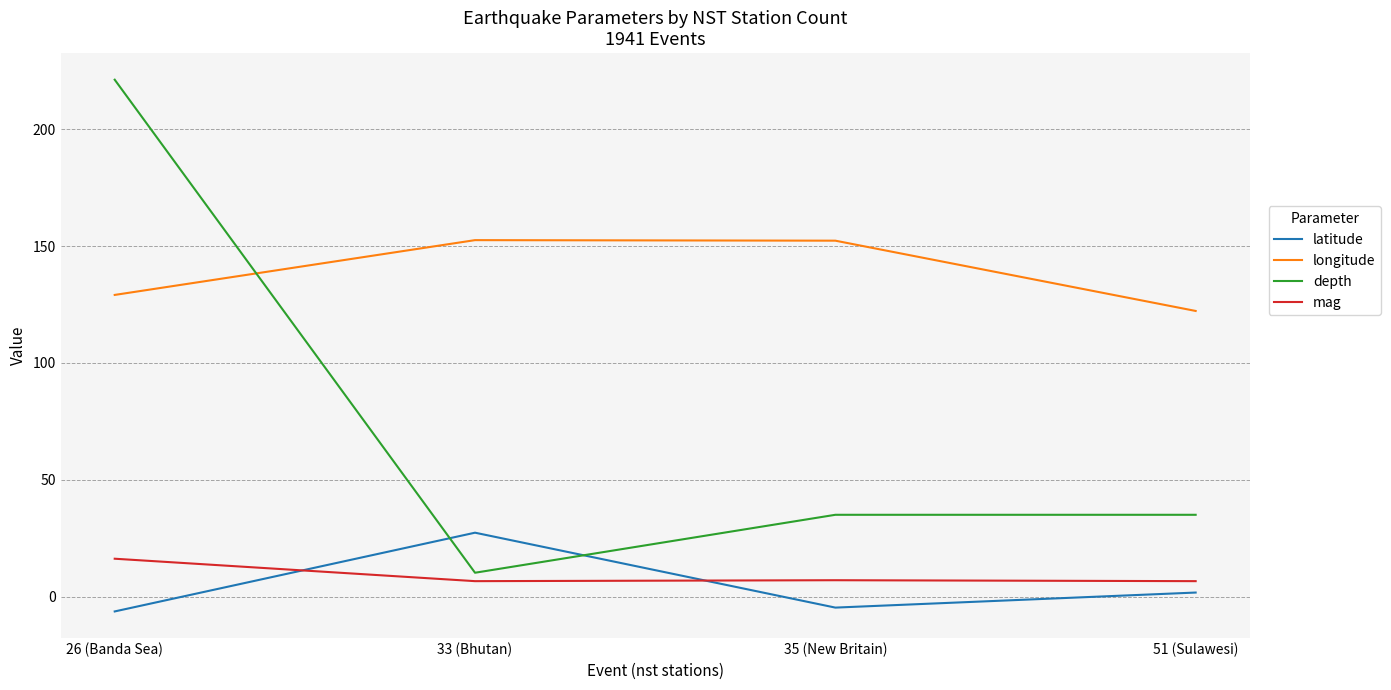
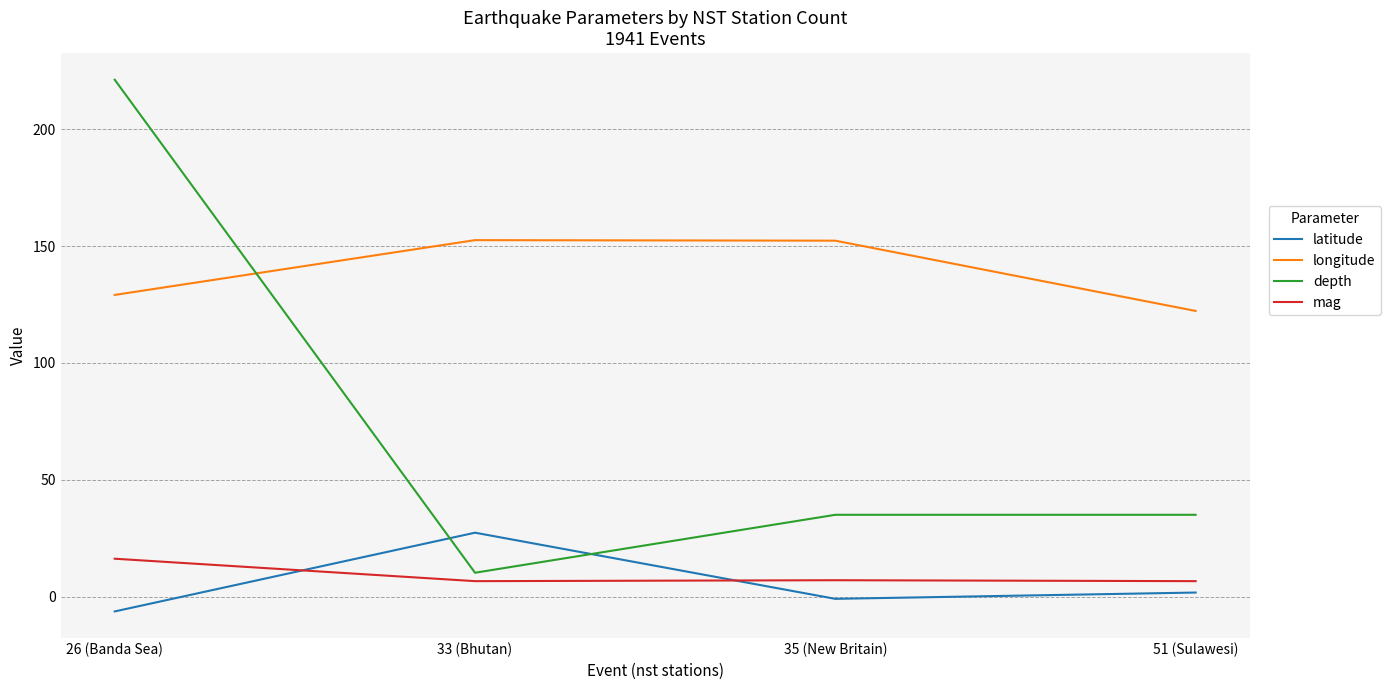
latitude, 35 (New Britain): -5 -> -1
